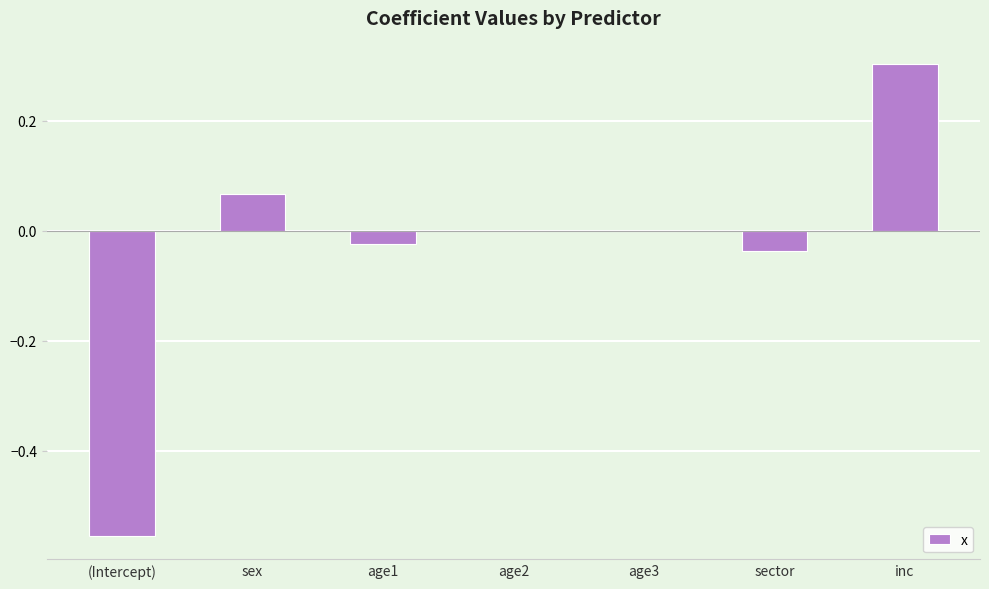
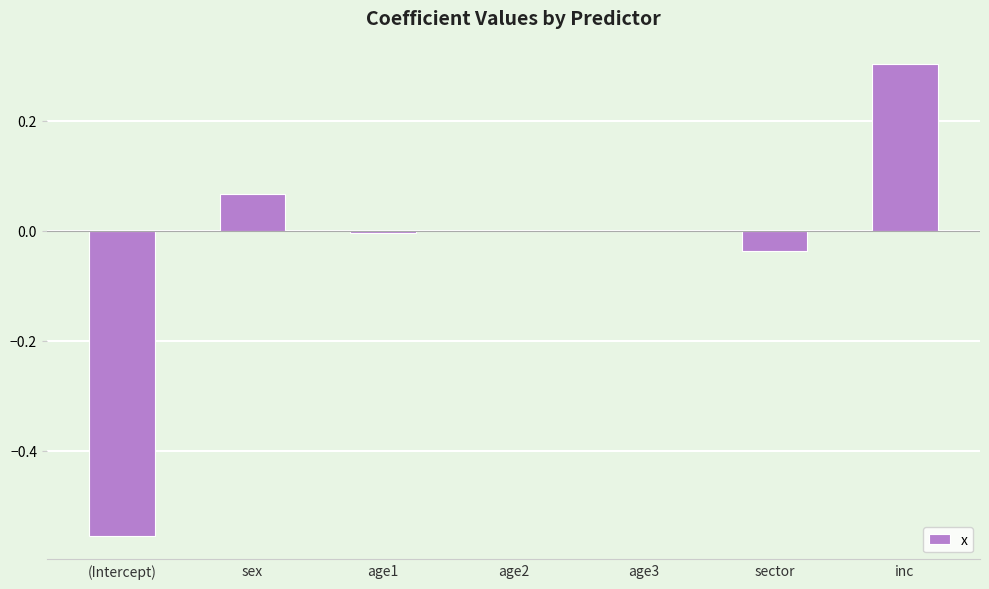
age1: -0.02 -> 0.00
